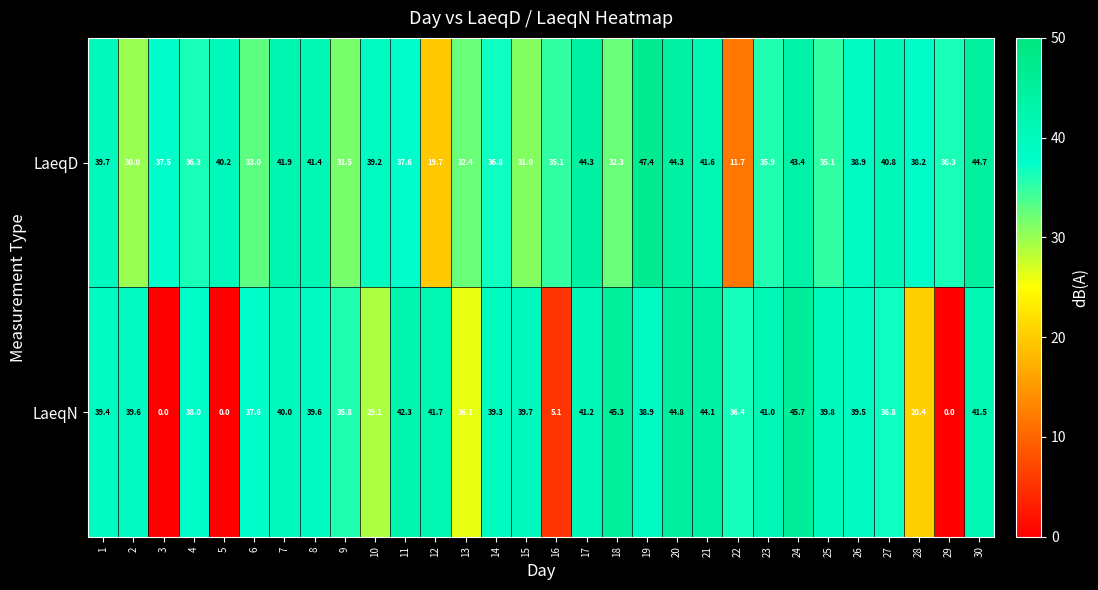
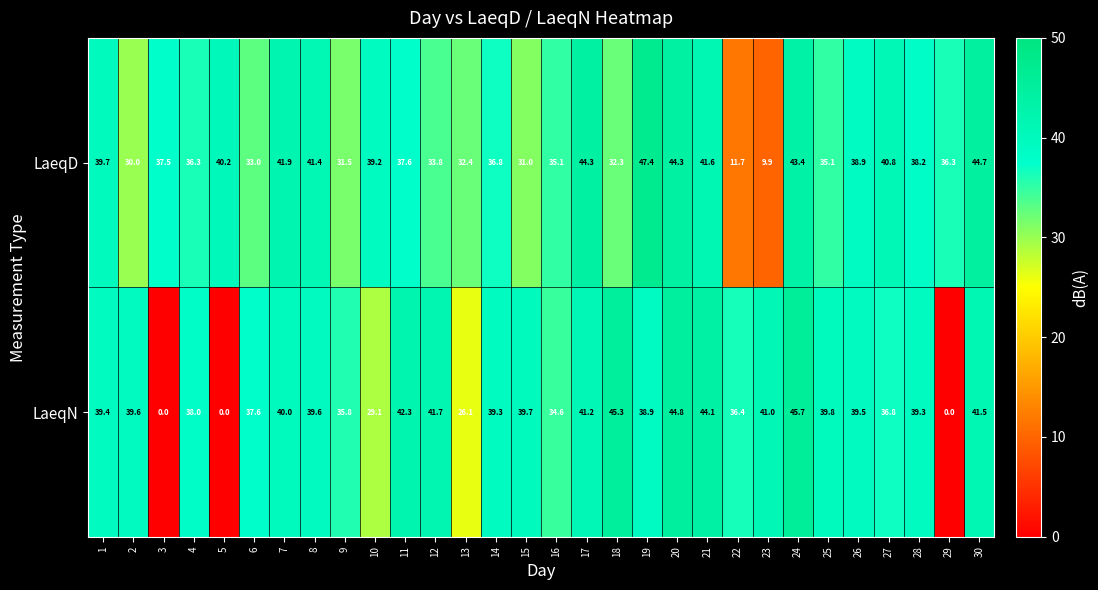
LaeqD, 12: 19.7 -> 33.8
LaeqD, 23: 35.9 -> 9.9
LaeqN, 16: 5.1 -> 34.6
LaeqN, 28: 20.4 -> 39.3
